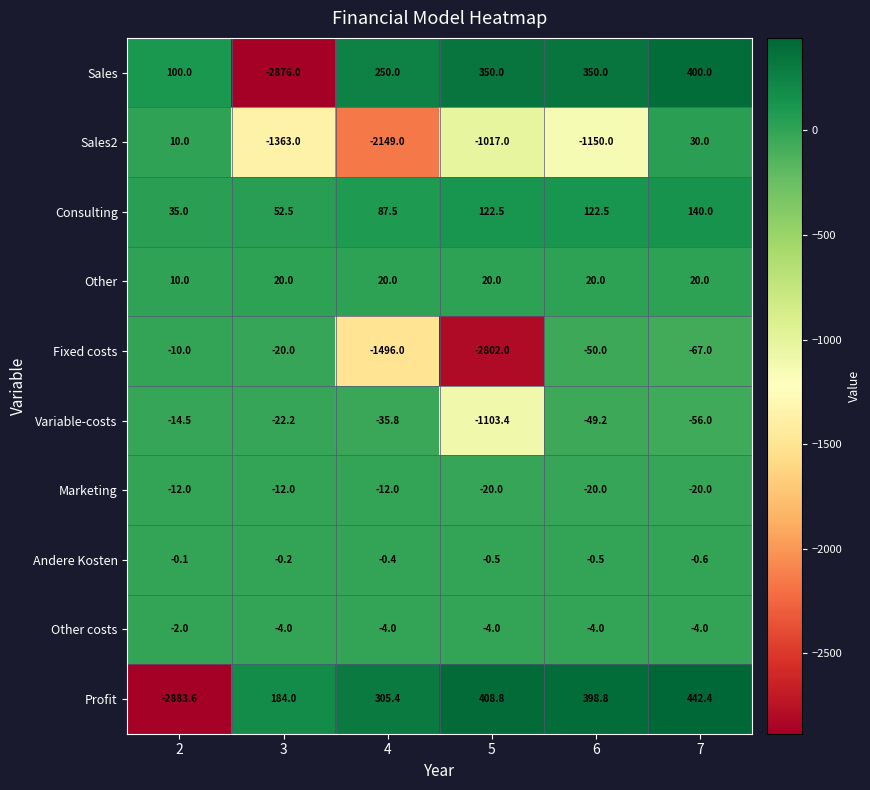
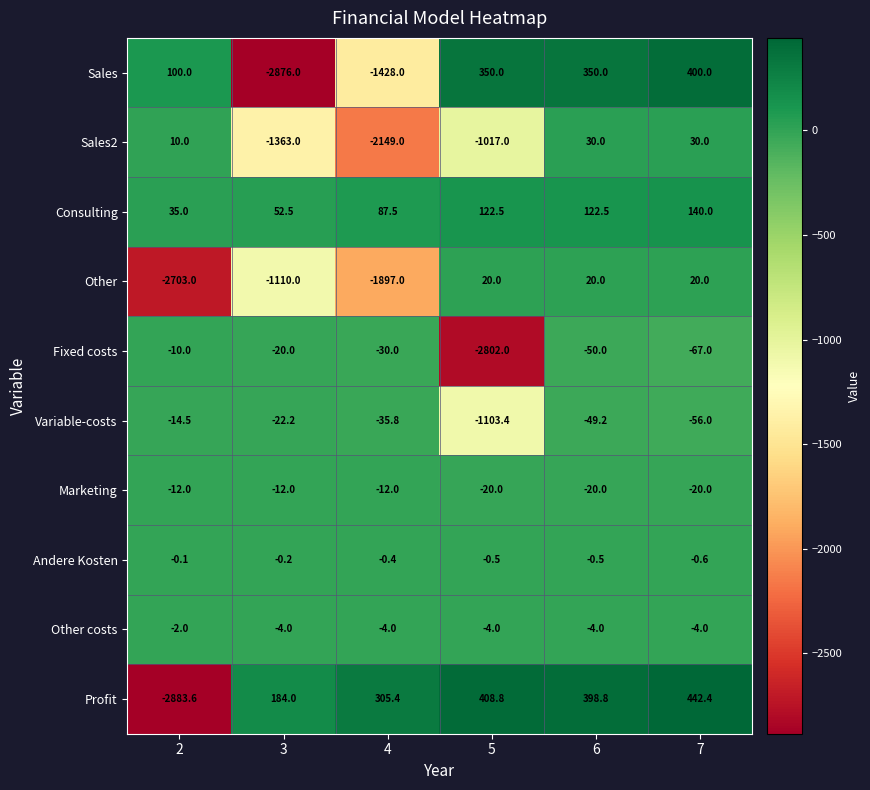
Sales, 4: 250.0 -> -1428.0
Sales2, 6: -1150.0 -> 30.0
Other, 2: 10.0 -> -2703.0
Other, 3: 20.0 -> -1110.0
Other, 4: 20.0 -> -1897.0
Fixed costs, 4: -1496.0 -> -30.0
